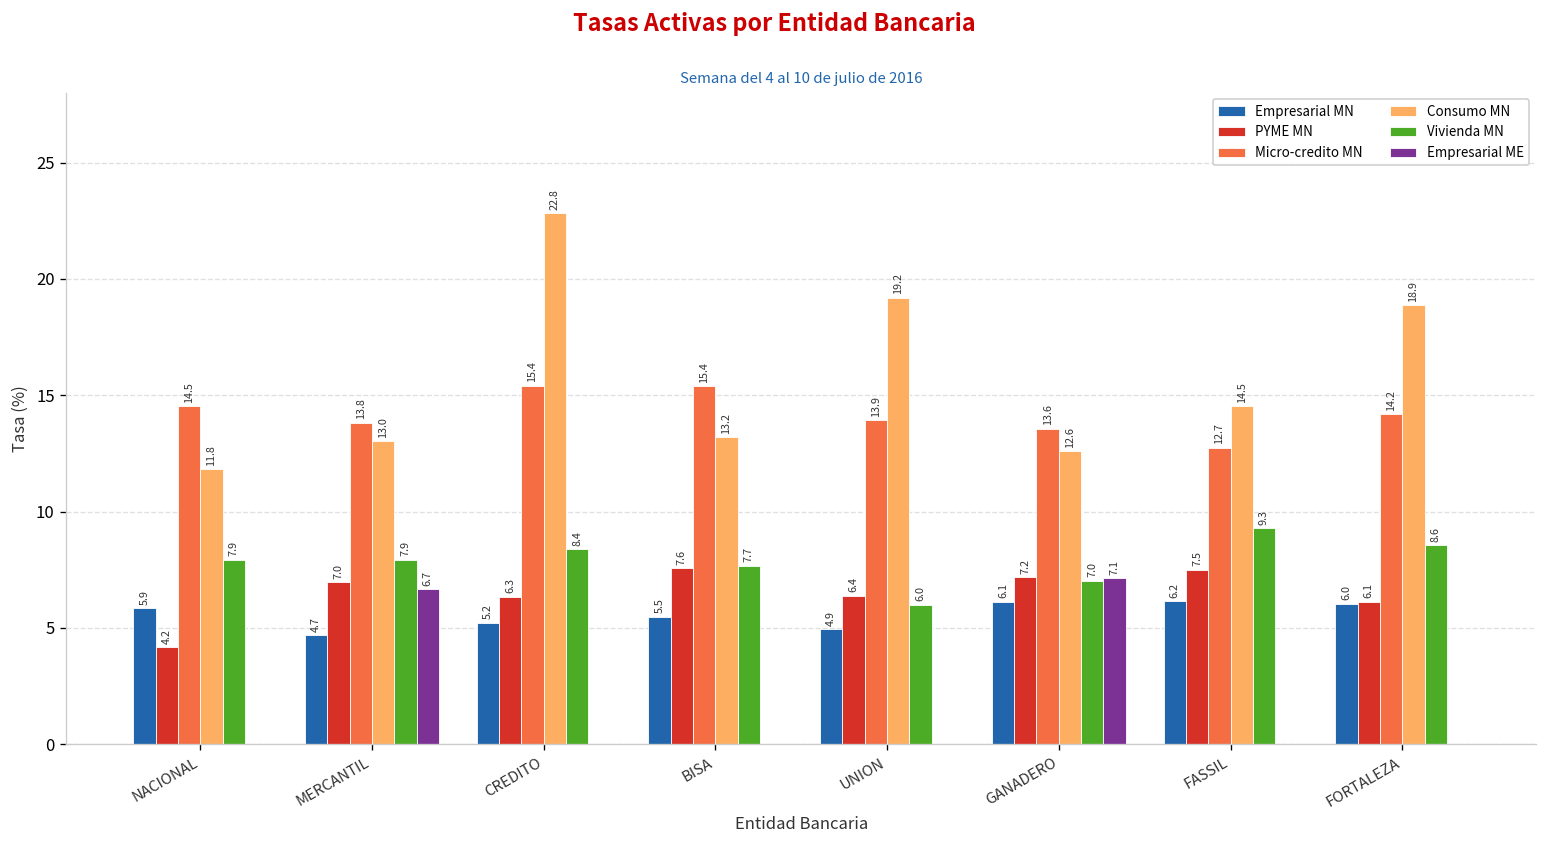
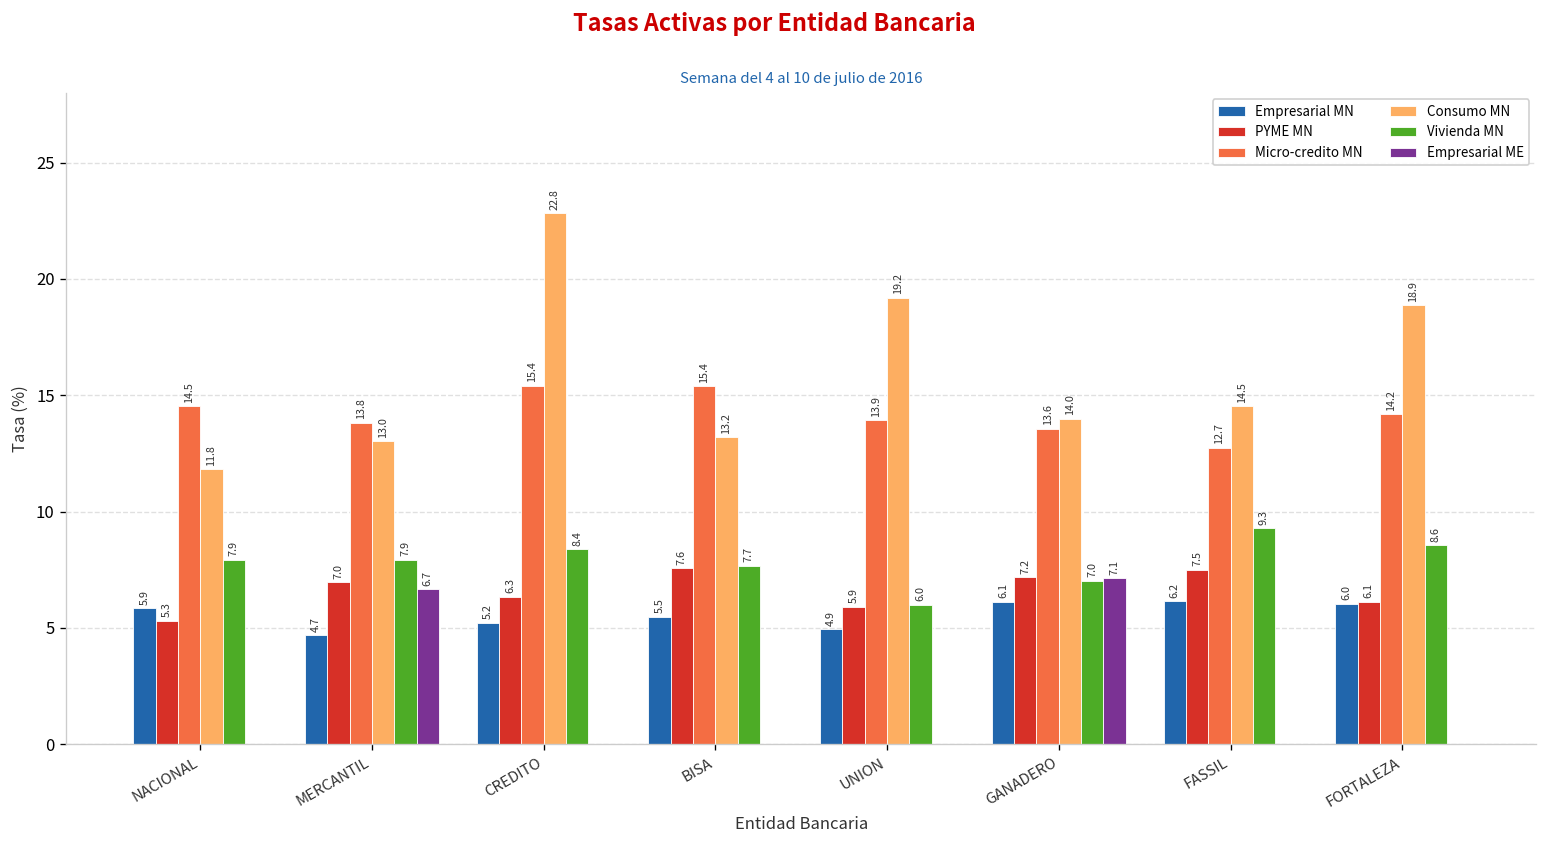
PYME MN, NACIONAL: 4.2 -> 5.3
PYME MN, UNION: 6.4 -> 5.9
Consumo MN, GANADERO: 12.6 -> 14.0
